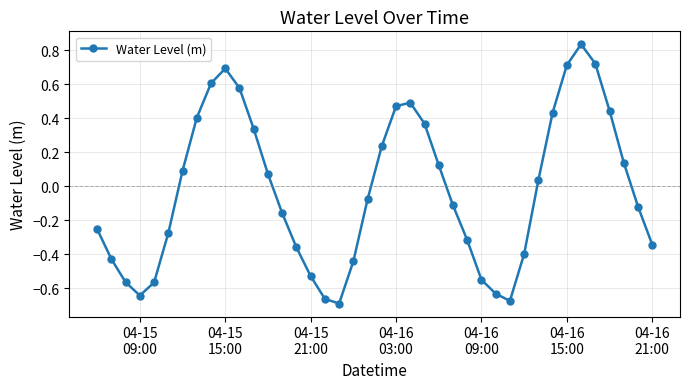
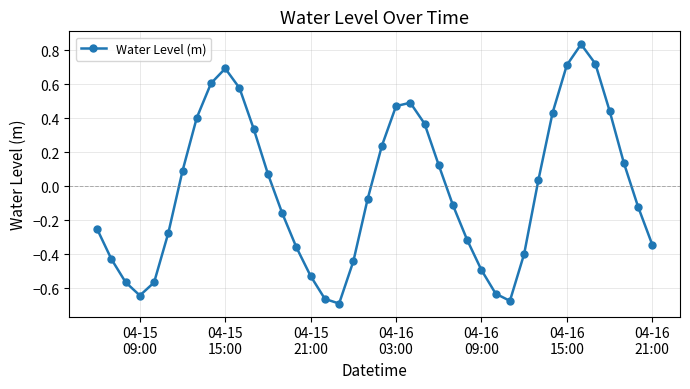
04-16 09:00: -0.55 -> -0.49
